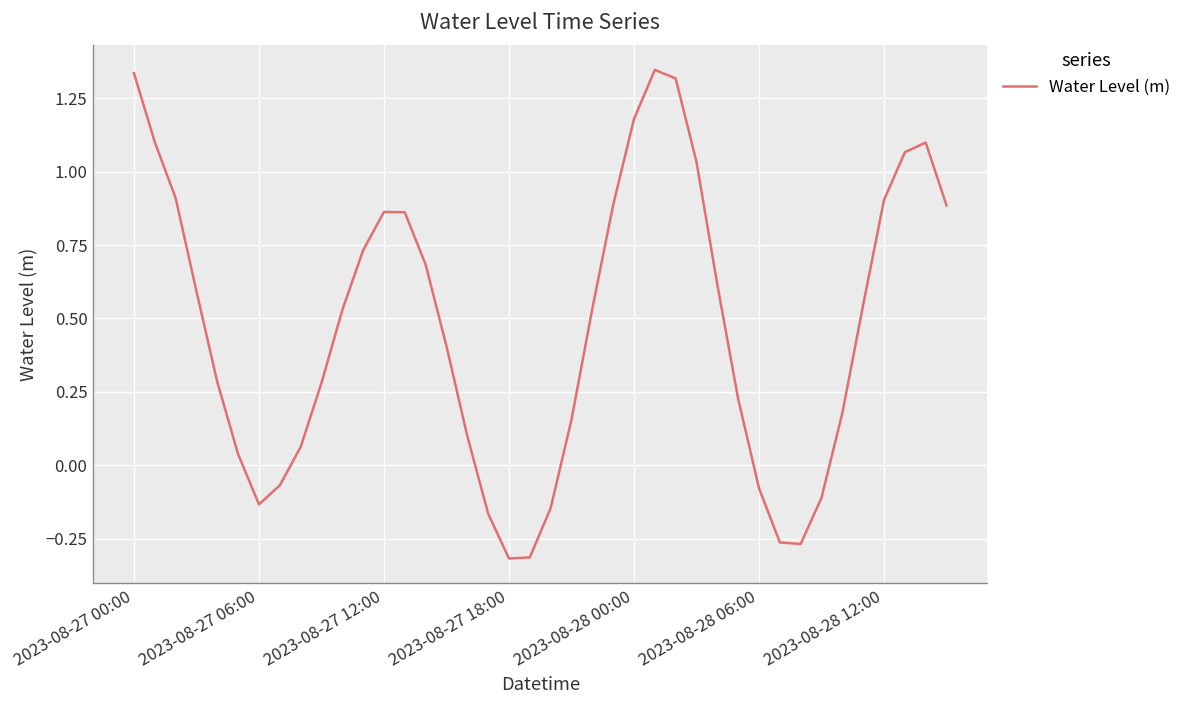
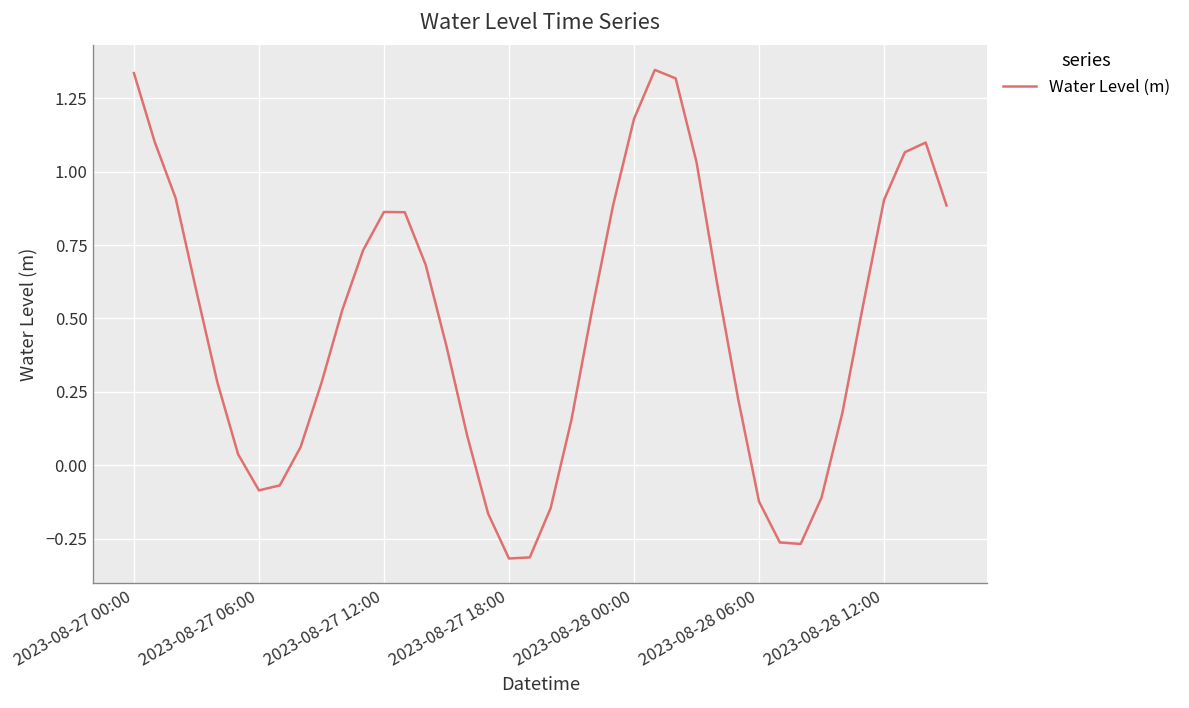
2023-08-27 06:00: -0.13 -> -0.09
2023-08-28 06:00: -0.08 -> -0.12
